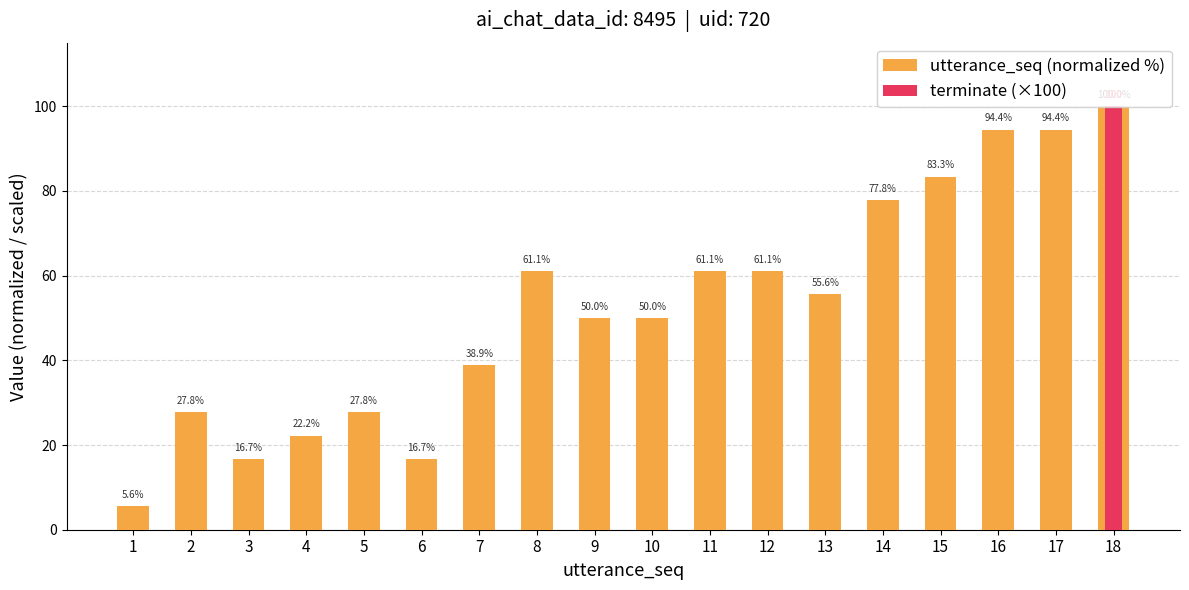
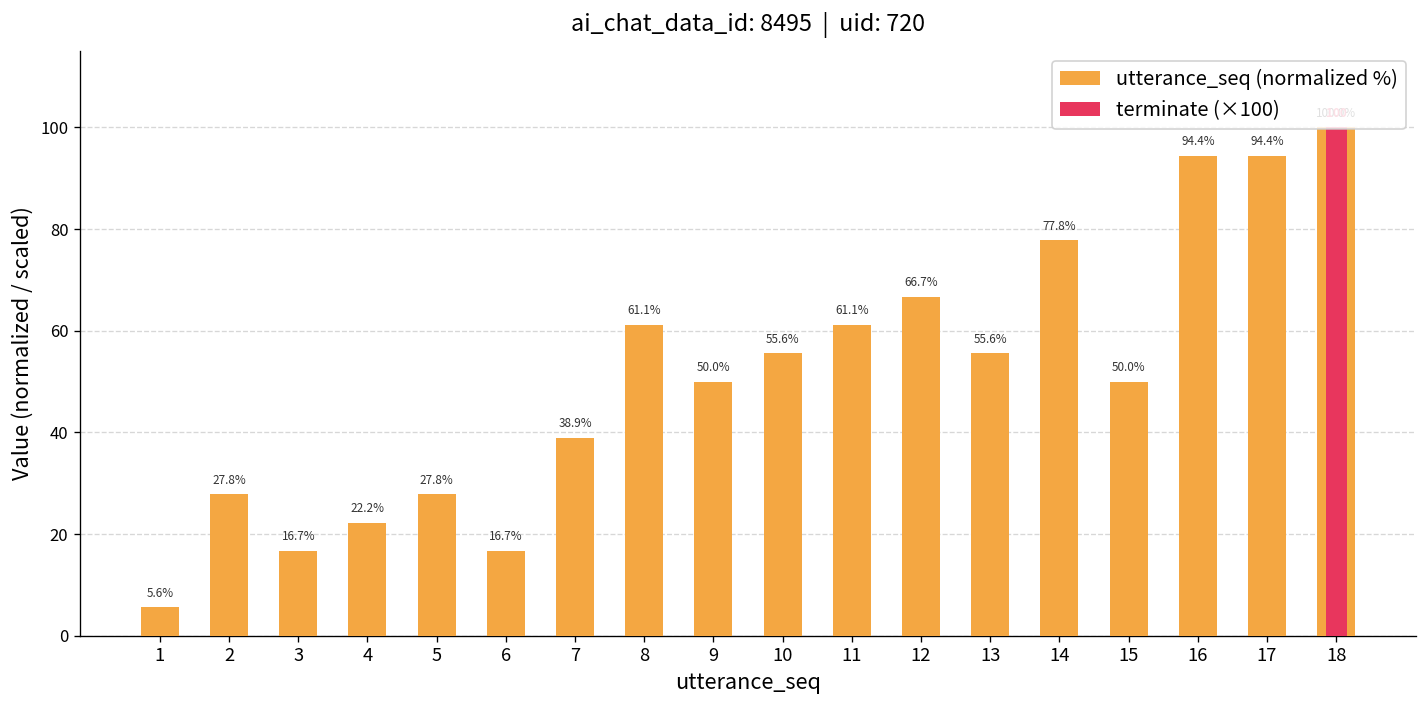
utterance_seq (normalized %), 10: 50.0% -> 55.6%
utterance_seq (normalized %), 12: 61.1% -> 66.7%
utterance_seq (normalized %), 15: 83.3% -> 50.0%
